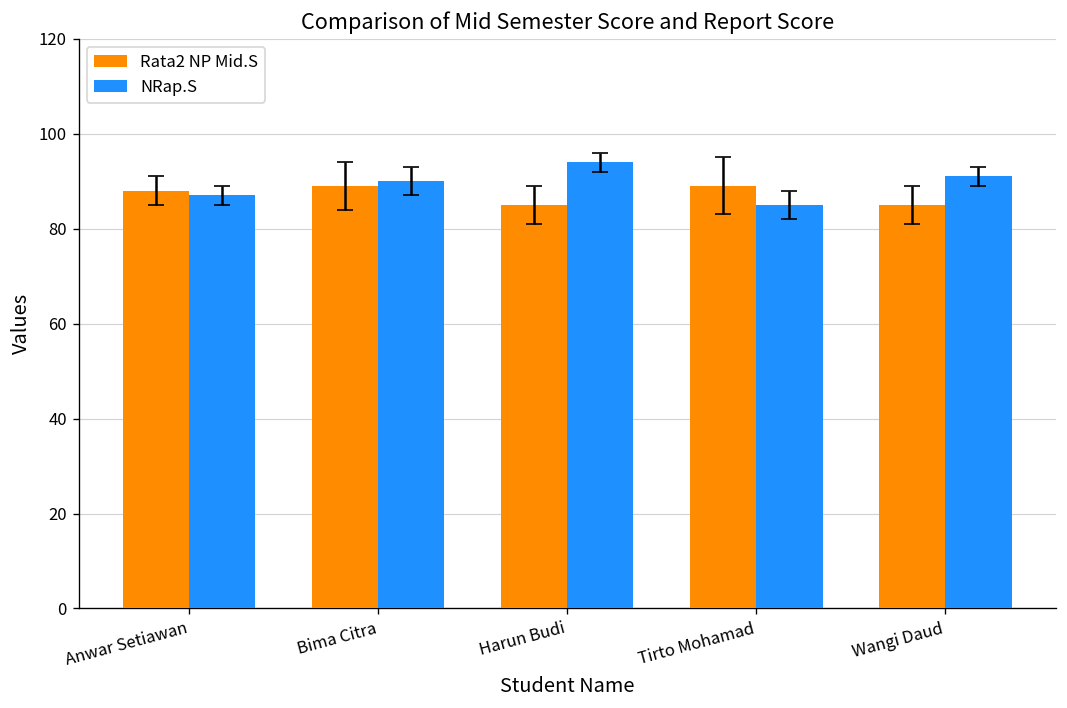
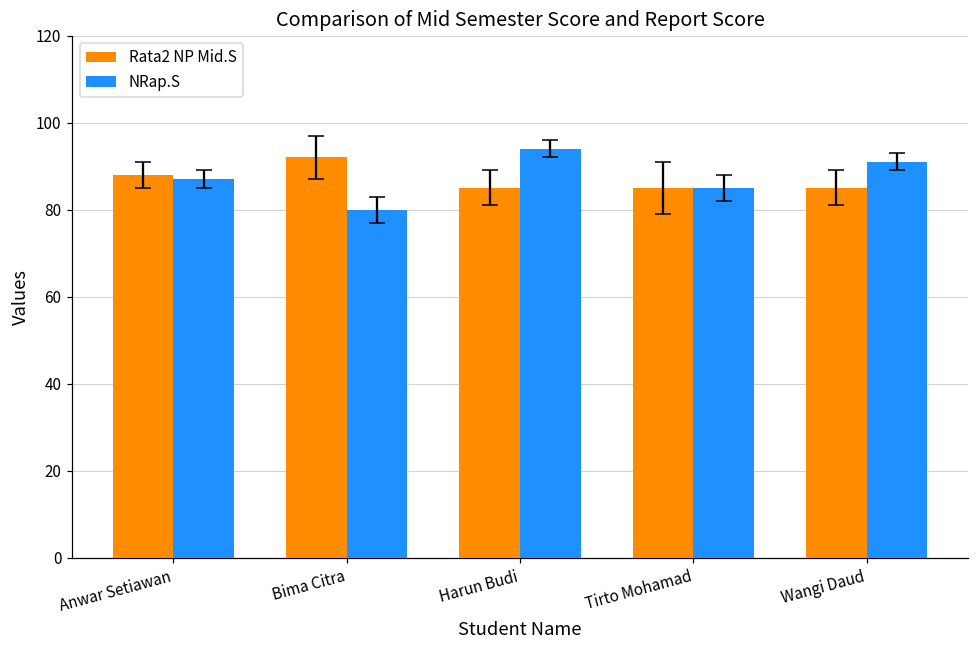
Rata2 NP Mid.S, Bima Citra: 89 -> 92
NRap.S, Bima Citra: 90 -> 80
Rata2 NP Mid.S, Tirto Mohamad: 89 -> 85
